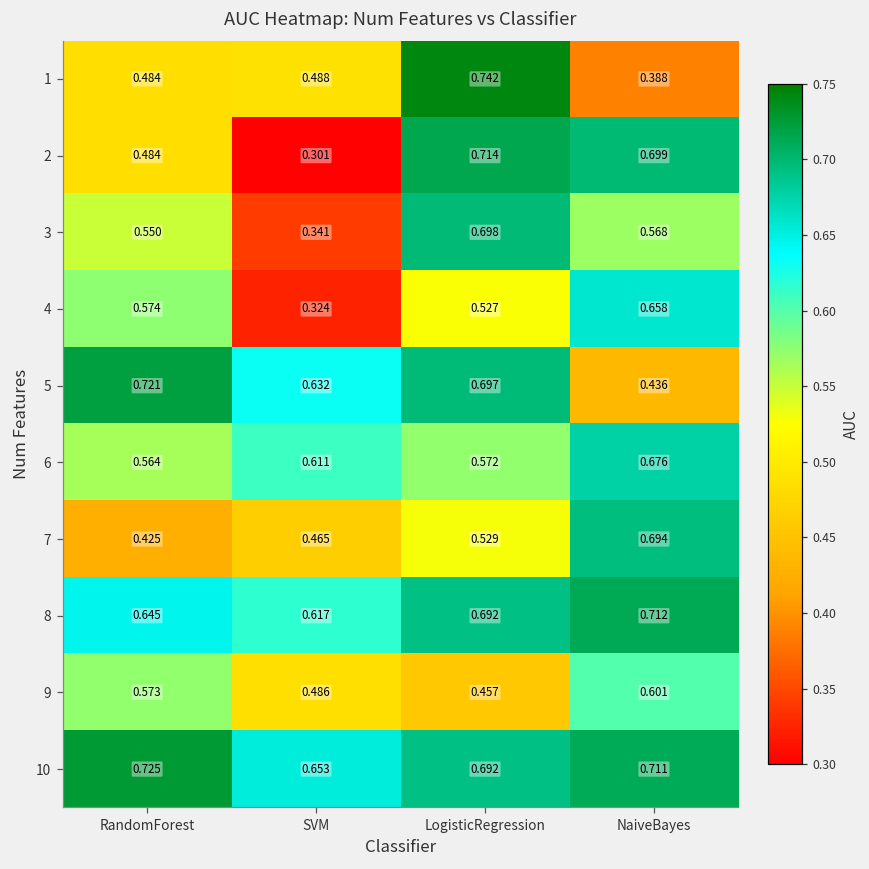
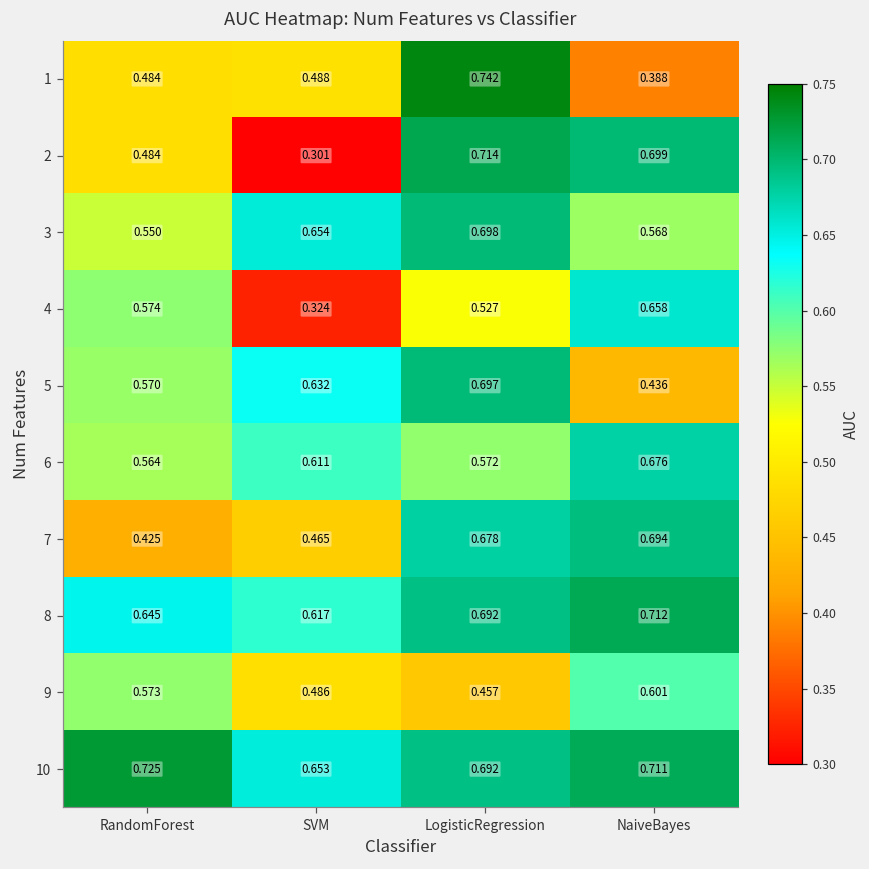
3, SVM: 0.341 -> 0.654
5, RandomForest: 0.721 -> 0.570
7, LogisticRegression: 0.529 -> 0.678
